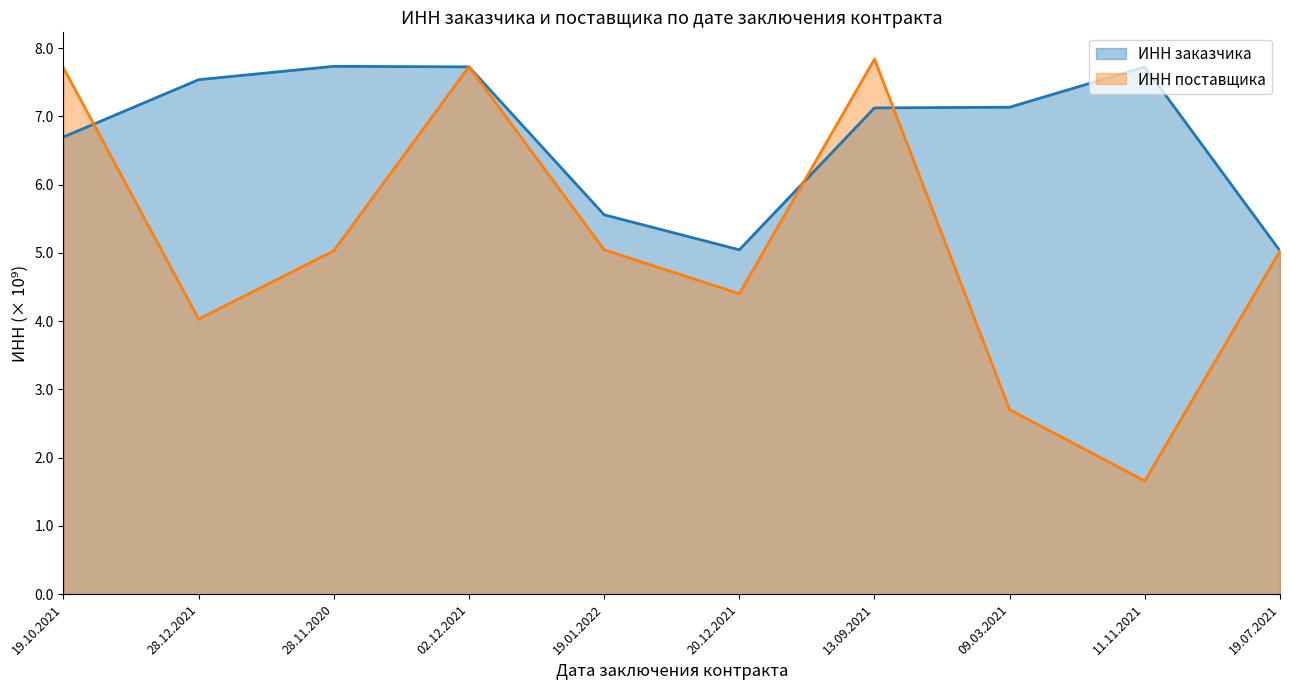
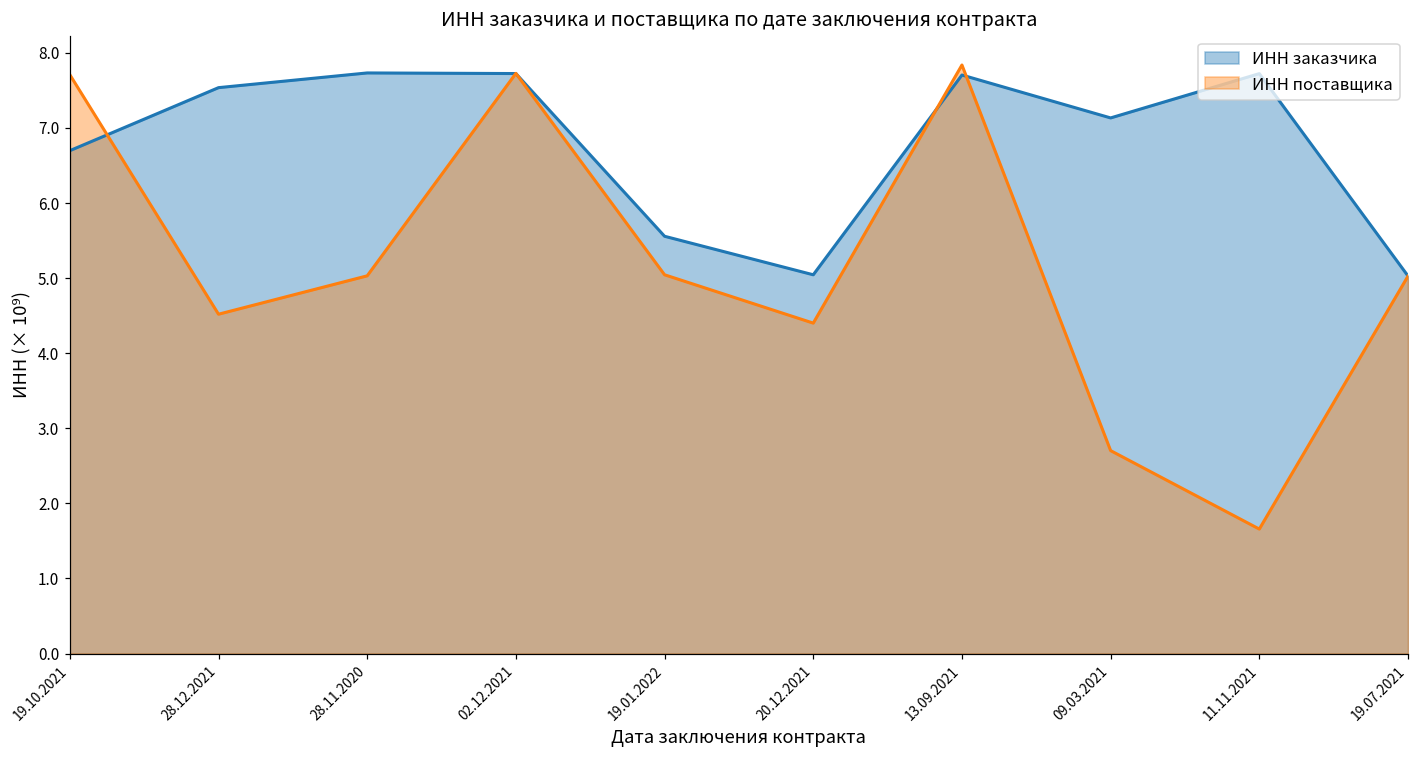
ИНН поставщика, 28.12.2021: 4.0 -> 4.5
ИНН заказчика, 13.09.2021: 7.1 -> 7.7
